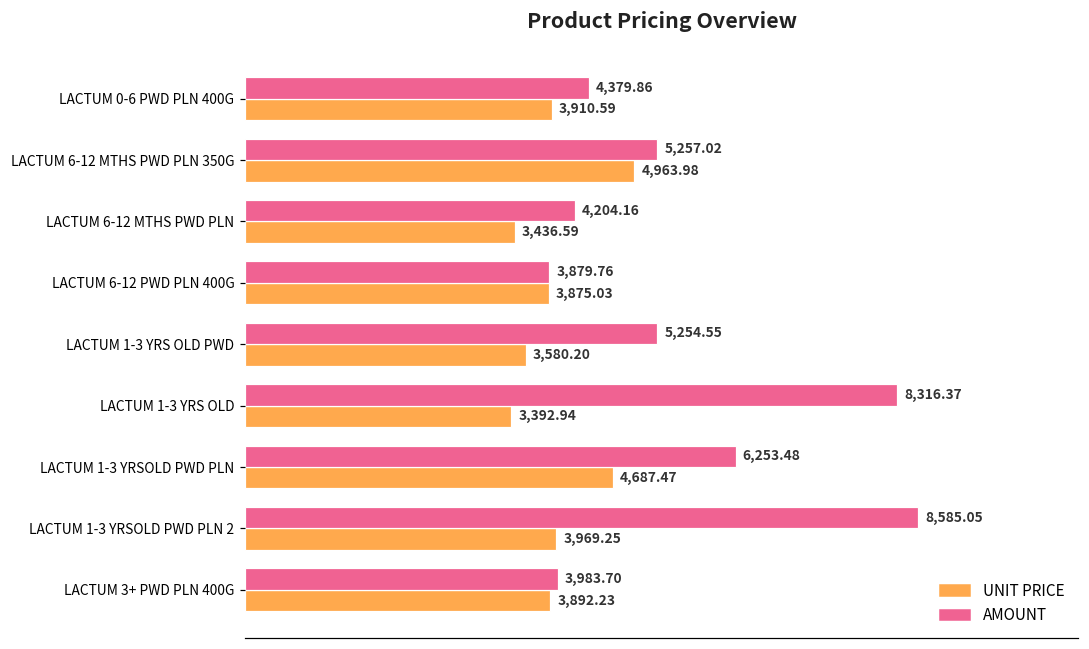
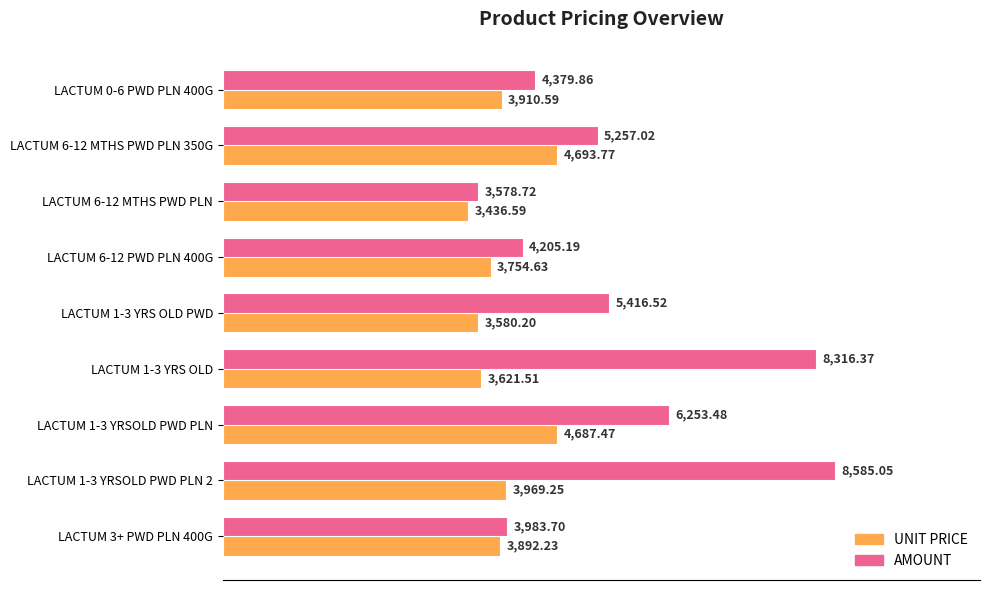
UNIT PRICE, LACTUM 6-12 MTHS PWD PLN 350G: 4,963.98 -> 4,693.77
AMOUNT, LACTUM 6-12 MTHS PWD PLN: 4,204.16 -> 3,578.72
AMOUNT, LACTUM 6-12 PWD PLN 400G: 3,879.76 -> 4,205.19
UNIT PRICE, LACTUM 6-12 PWD PLN 400G: 3,875.03 -> 3,754.63
AMOUNT, LACTUM 1-3 YRS OLD PWD: 5,254.55 -> 5,416.52
UNIT PRICE, LACTUM 1-3 YRS OLD: 3,392.94 -> 3,621.51
